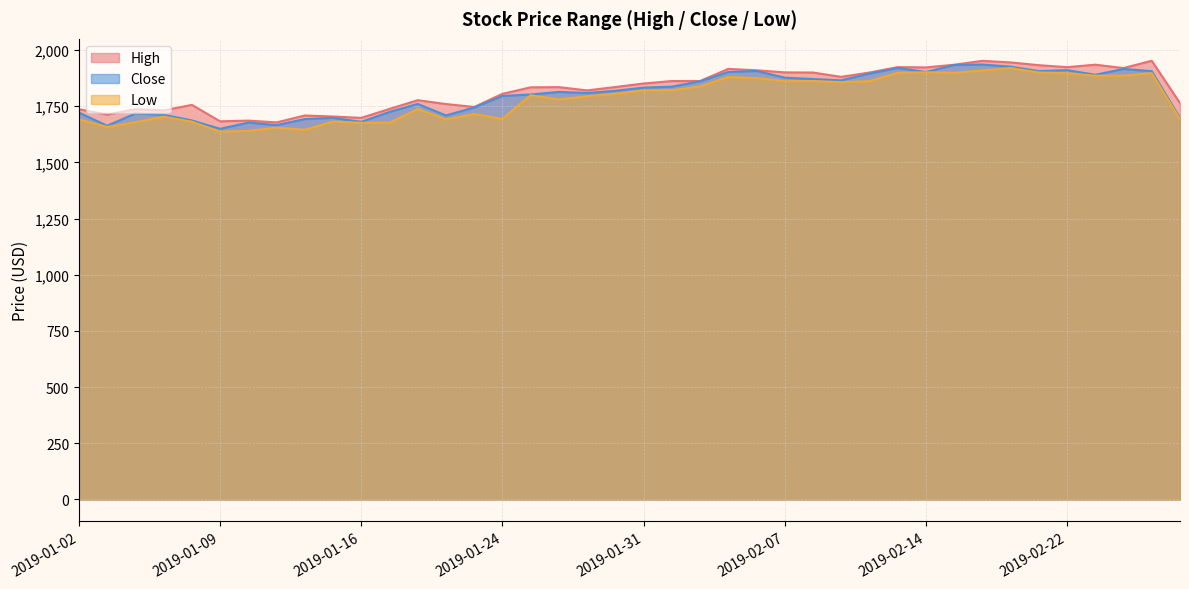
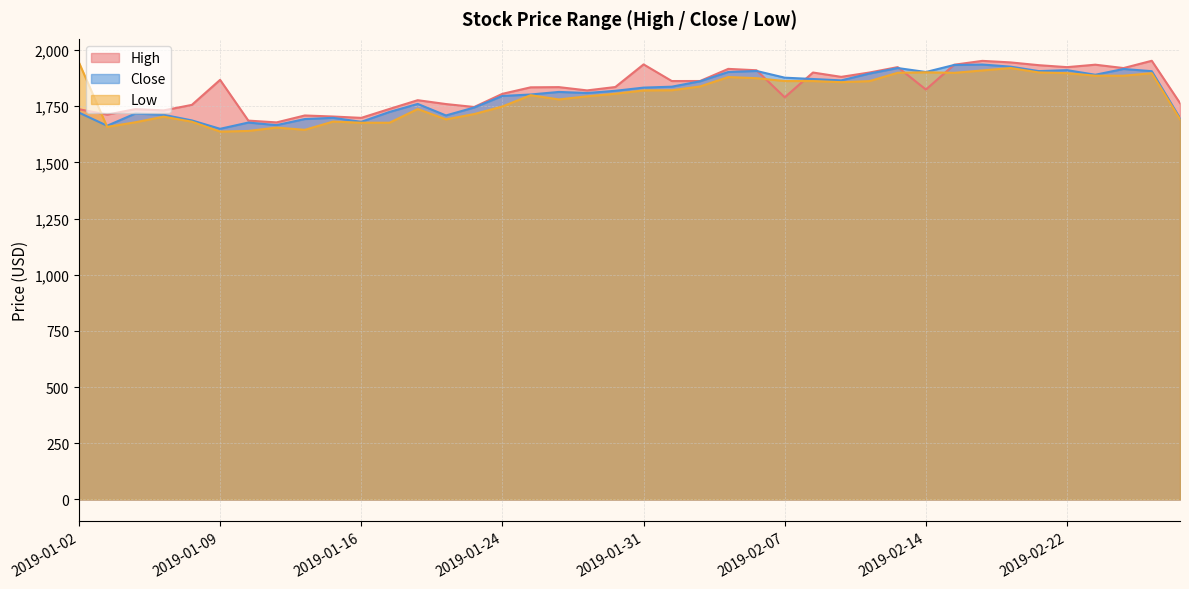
Low, 2019-01-02: 1,690 -> 1,940
High, 2019-01-09: 1,680 -> 1,870
Low, 2019-01-24: 1,690 -> 1,750
High, 2019-01-31: 1,850 -> 1,940
High, 2019-02-07: 1,900 -> 1,790
High, 2019-02-14: 1,920 -> 1,820
